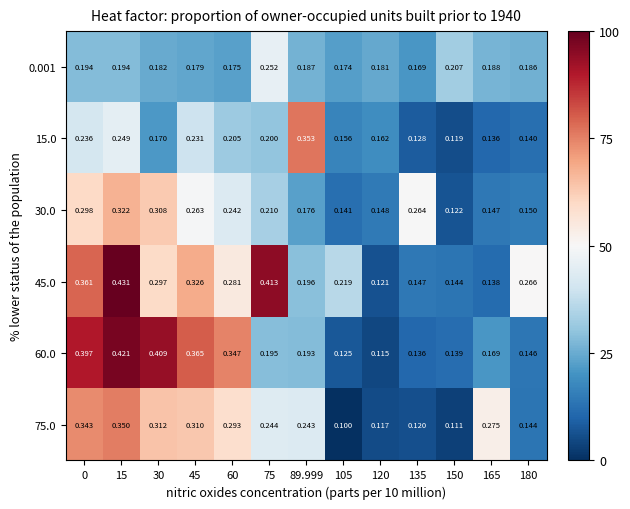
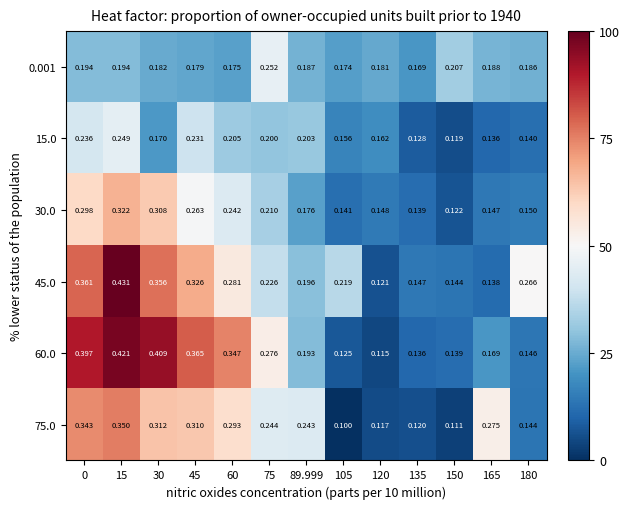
15.0, 89.999: 0.353 -> 0.203
30.0, 135: 0.264 -> 0.139
45.0, 30: 0.297 -> 0.356
45.0, 75: 0.413 -> 0.226
60.0, 75: 0.195 -> 0.276
